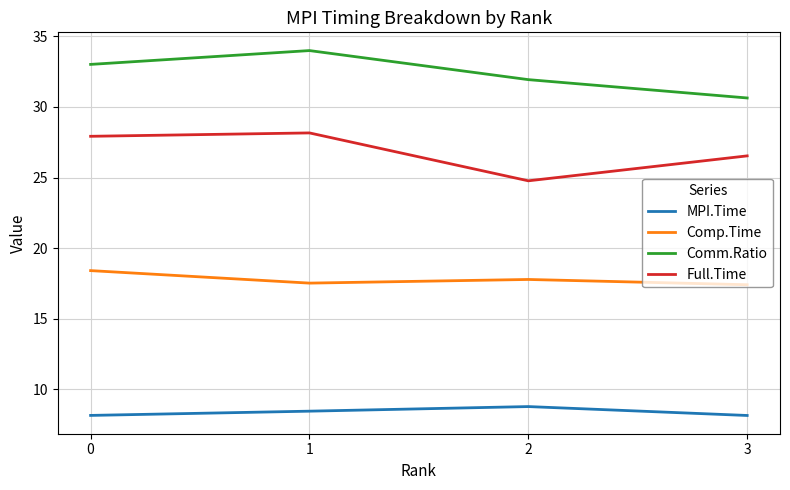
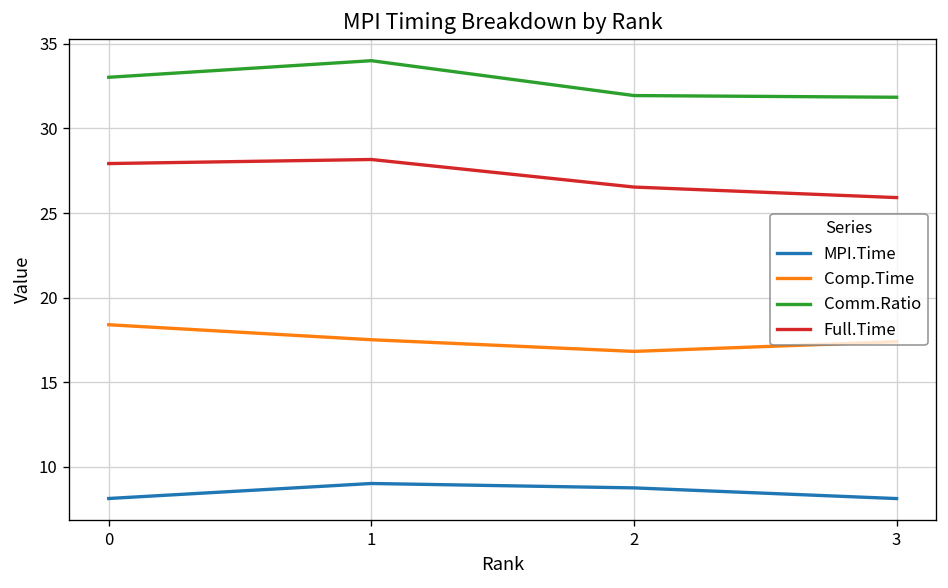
MPI.Time, 1: 8.4 -> 9.0
Comp.Time, 2: 17.8 -> 16.8
Full.Time, 2: 24.8 -> 26.5
Comm.Ratio, 3: 30.6 -> 31.8
Full.Time, 3: 26.5 -> 25.9
